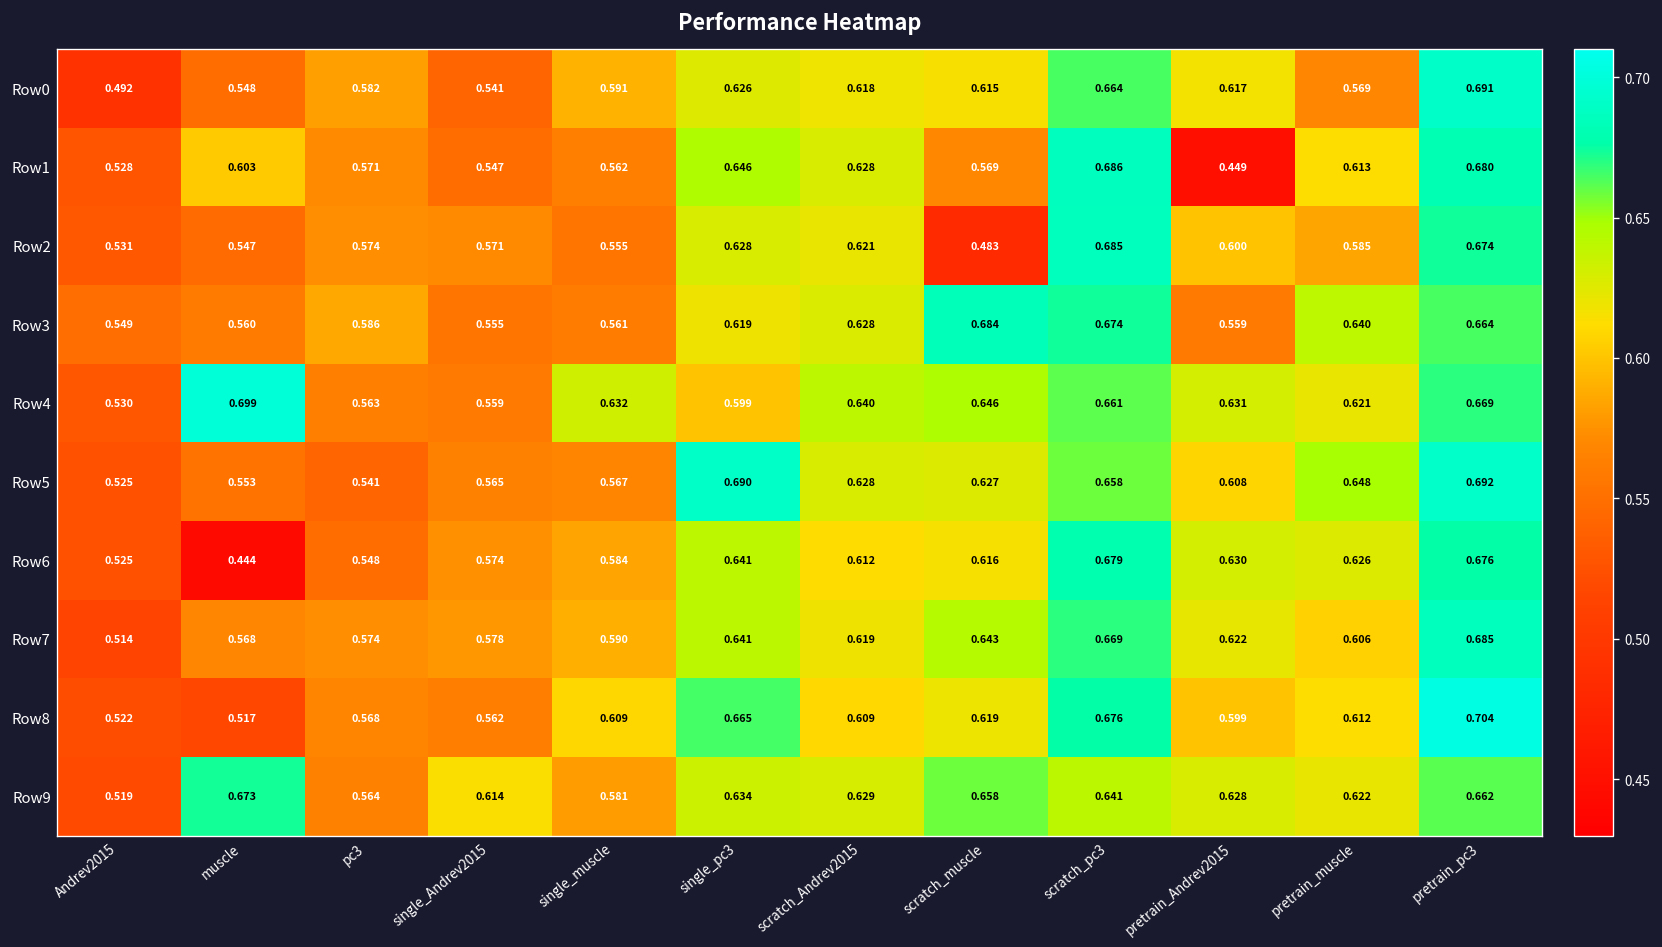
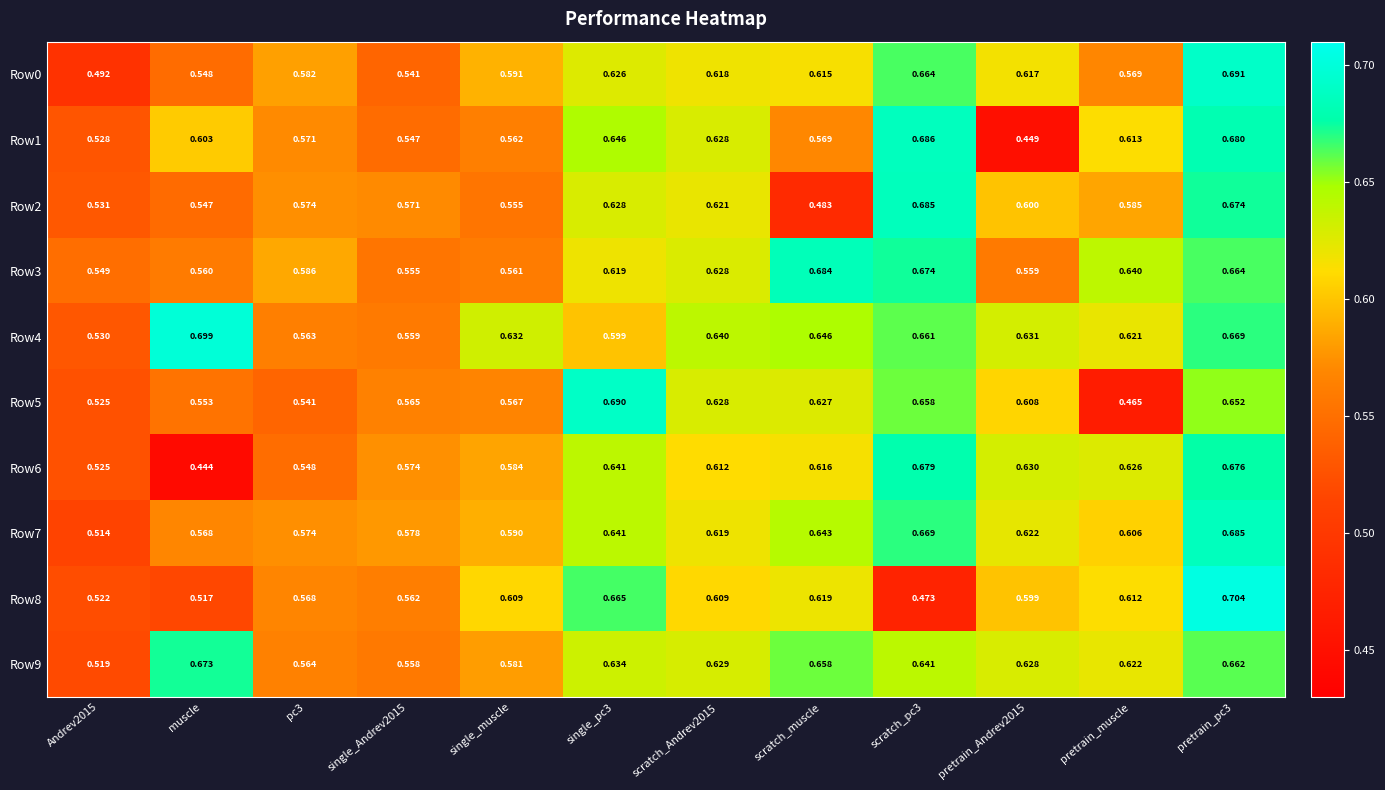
Row5, pretrain_muscle: 0.648 -> 0.465
Row5, pretrain_pc3: 0.692 -> 0.652
Row8, scratch_pc3: 0.676 -> 0.473
Row9, single_Andrev2015: 0.614 -> 0.558
